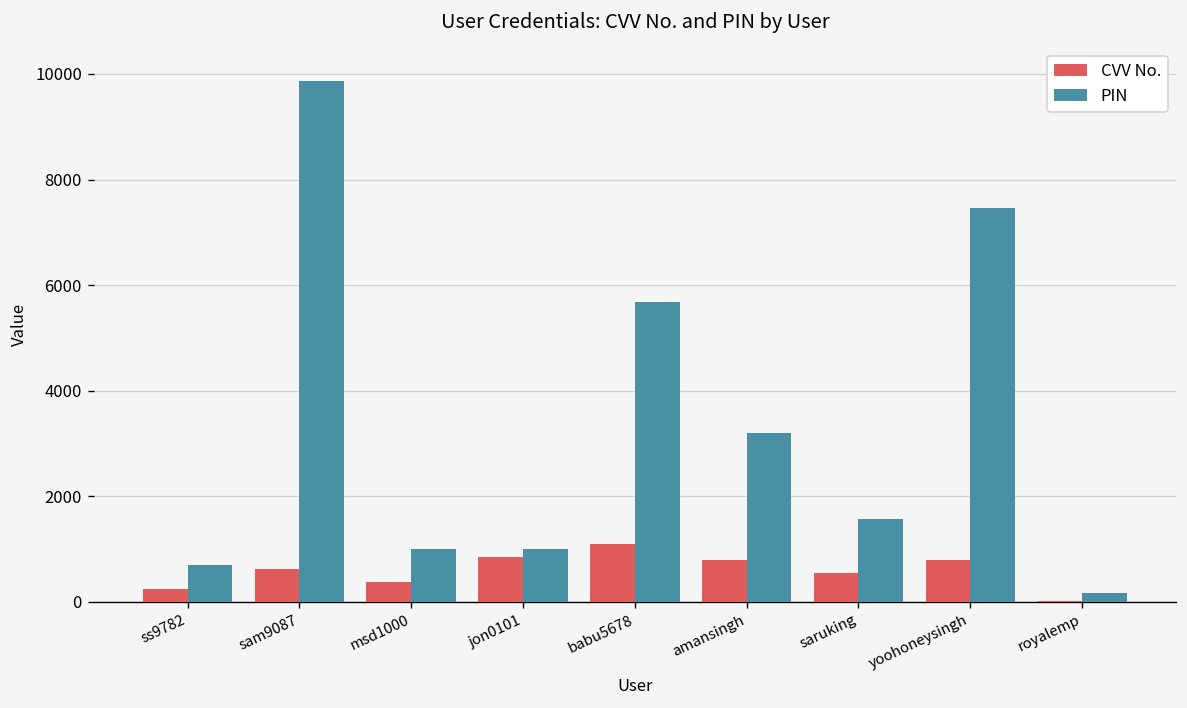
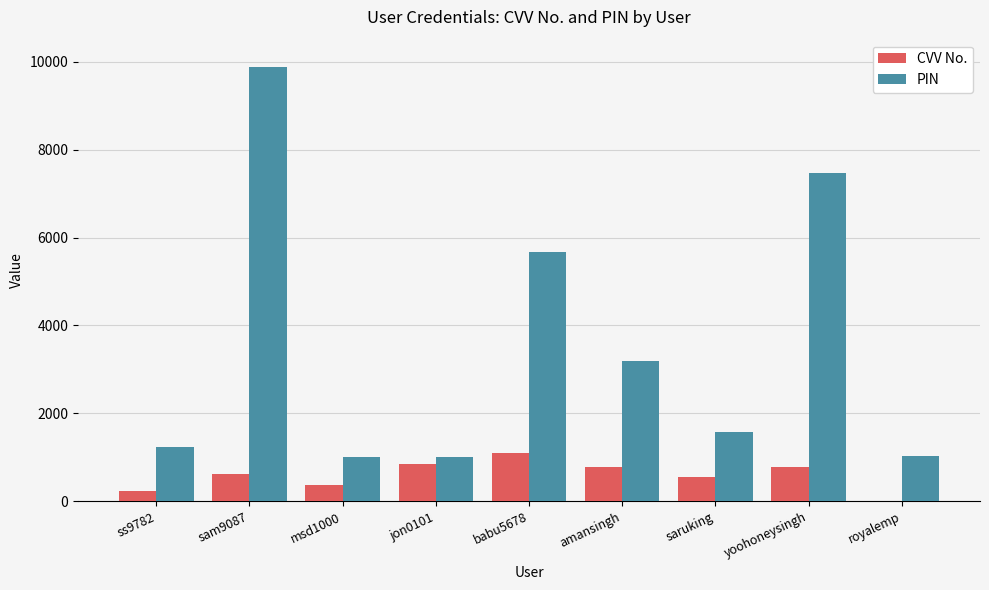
PIN, ss9782: 700 -> 1200
PIN, royalemp: 200 -> 1000
